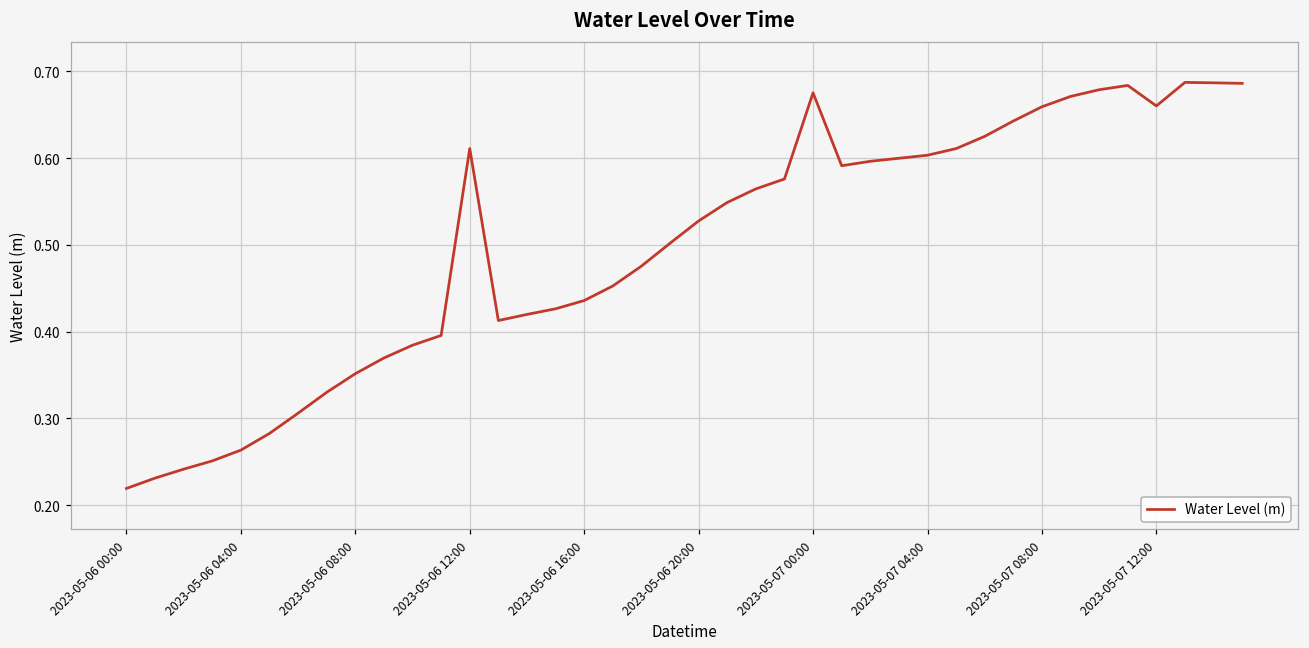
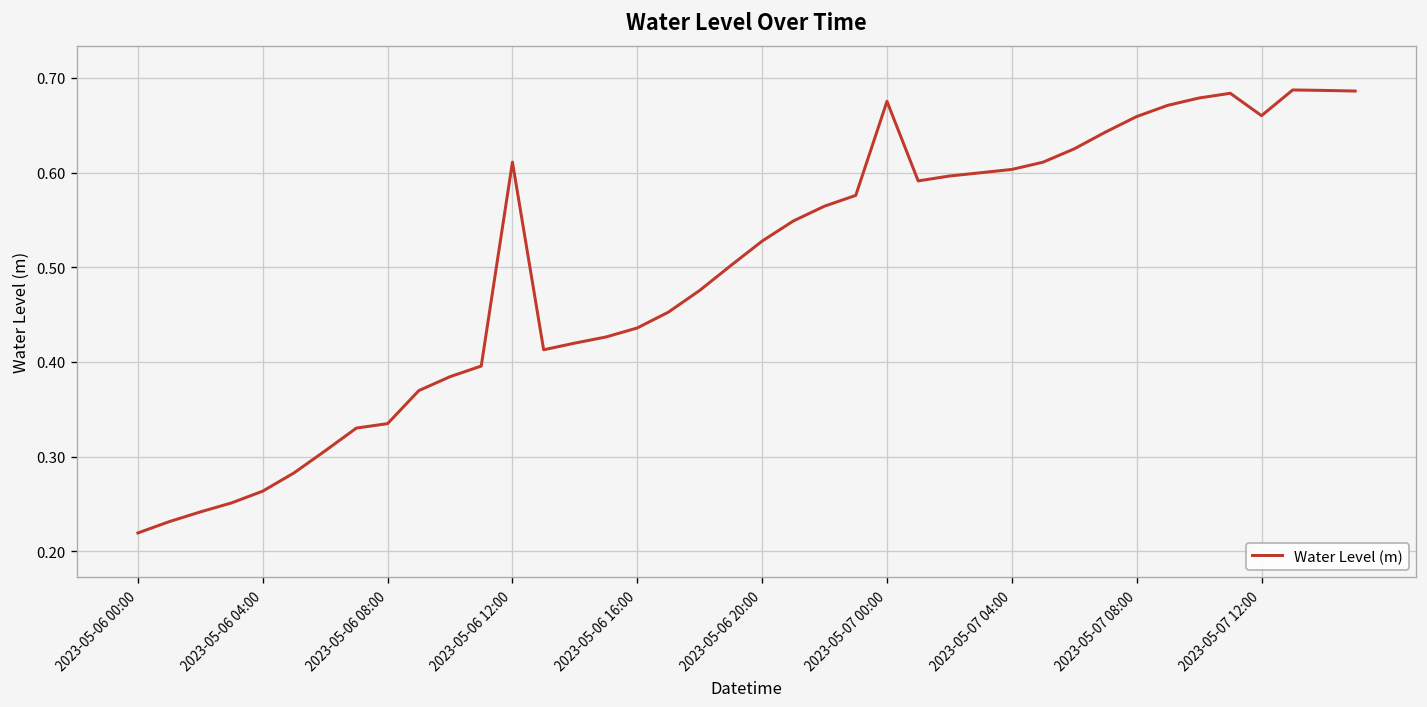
2023-05-06 08:00: 0.35 -> 0.33
